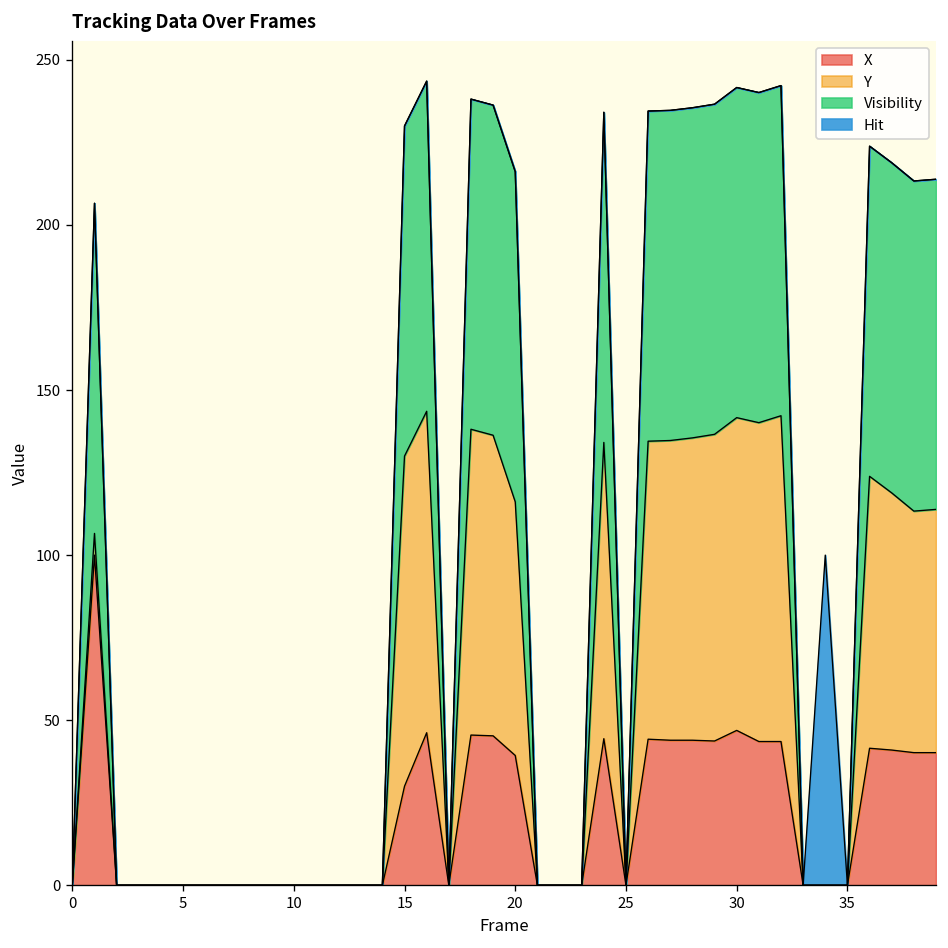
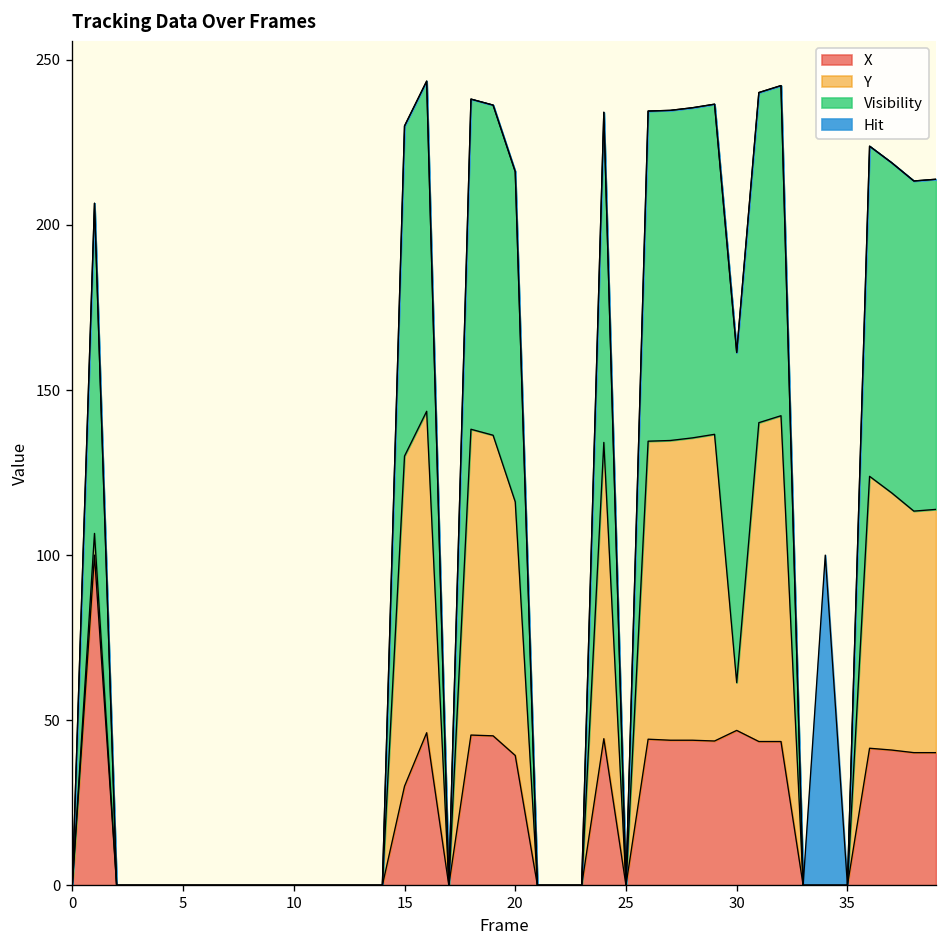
Y, 30: 95 -> 14
